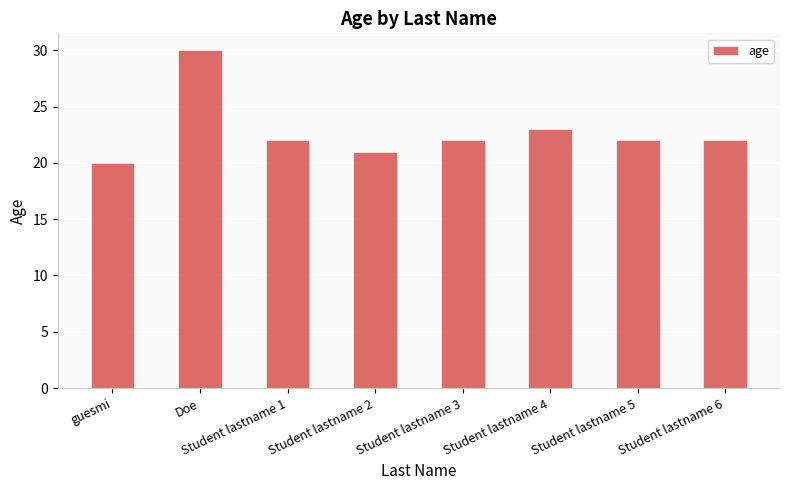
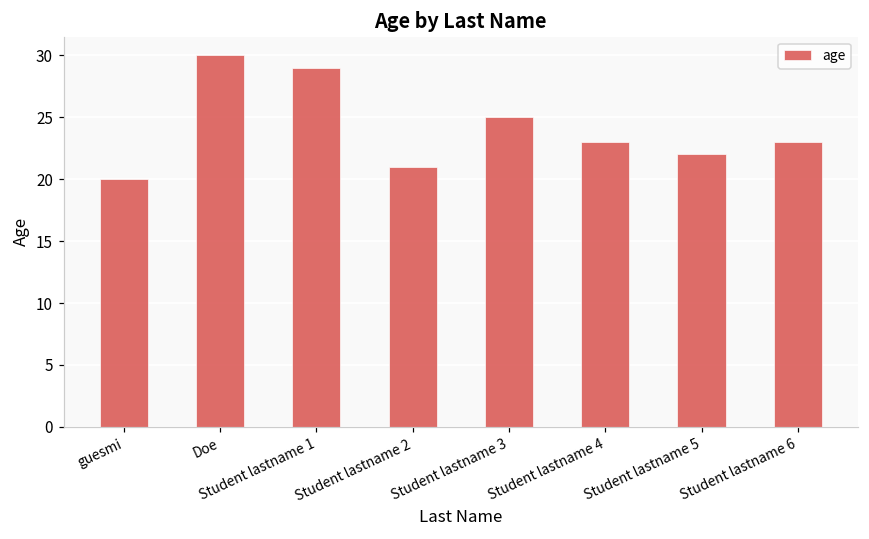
Student lastname 1: 22 -> 29
Student lastname 3: 22 -> 25
Student lastname 6: 22 -> 23
